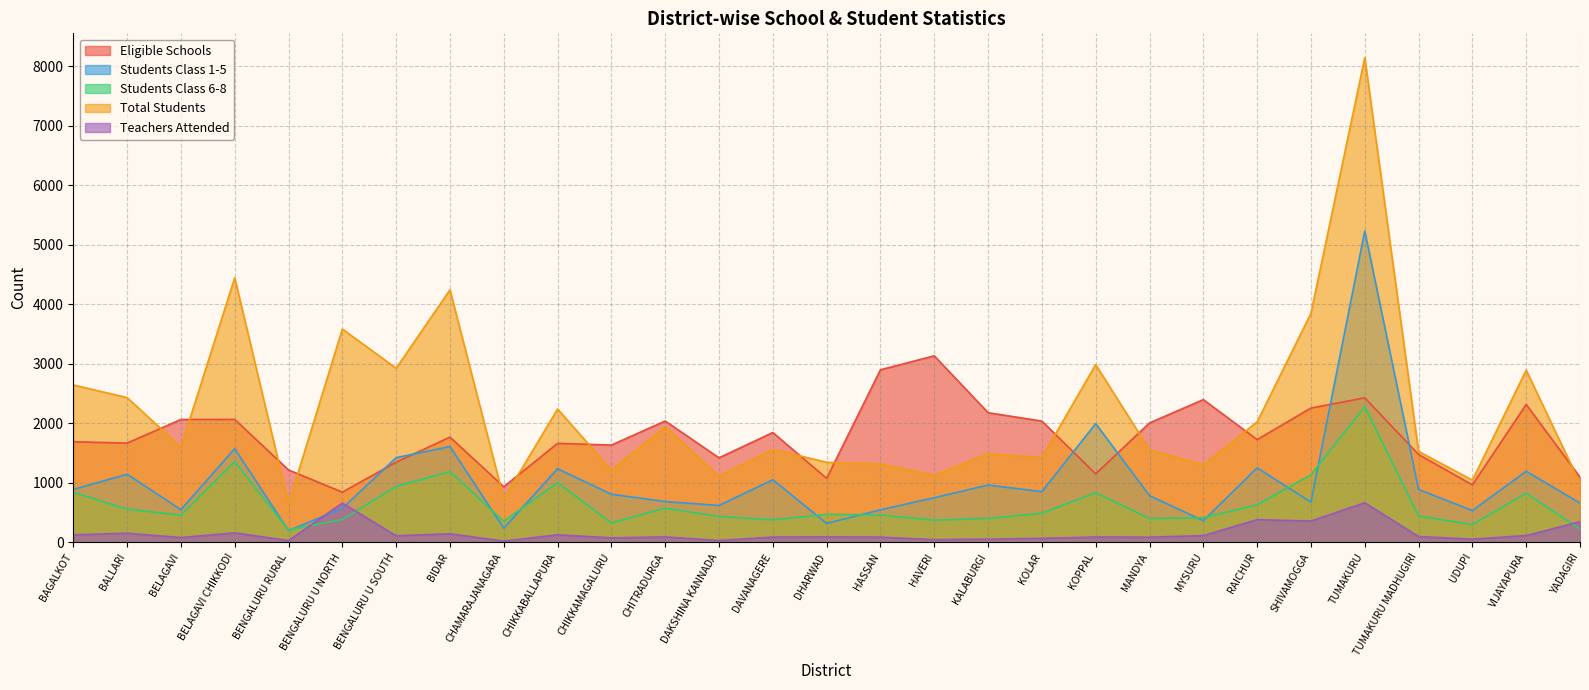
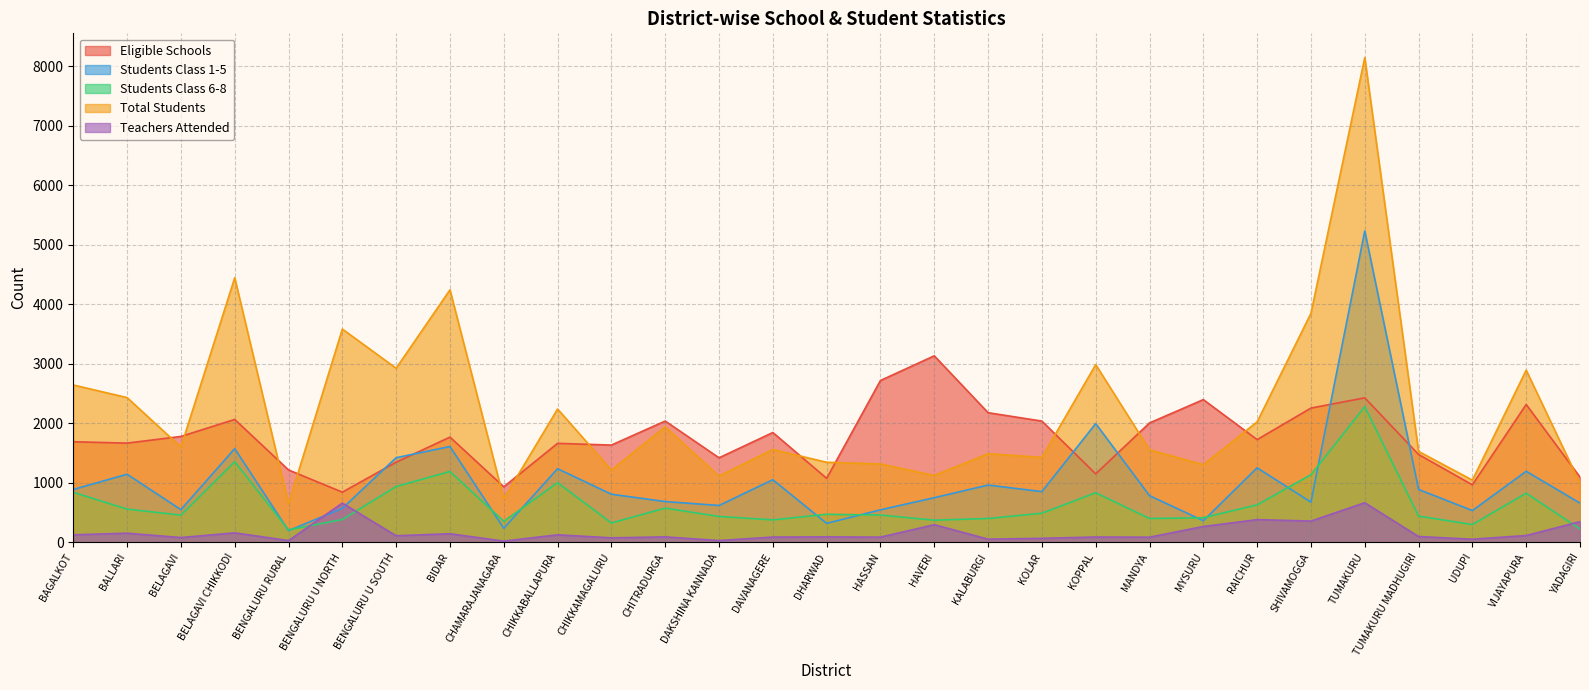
Eligible Schools, BELAGAVI: 2100 -> 1800
Eligible Schools, HASSAN: 2900 -> 2700
Teachers Attended, HAVERI: 0 -> 300
Teachers Attended, MYSURU: 100 -> 300
